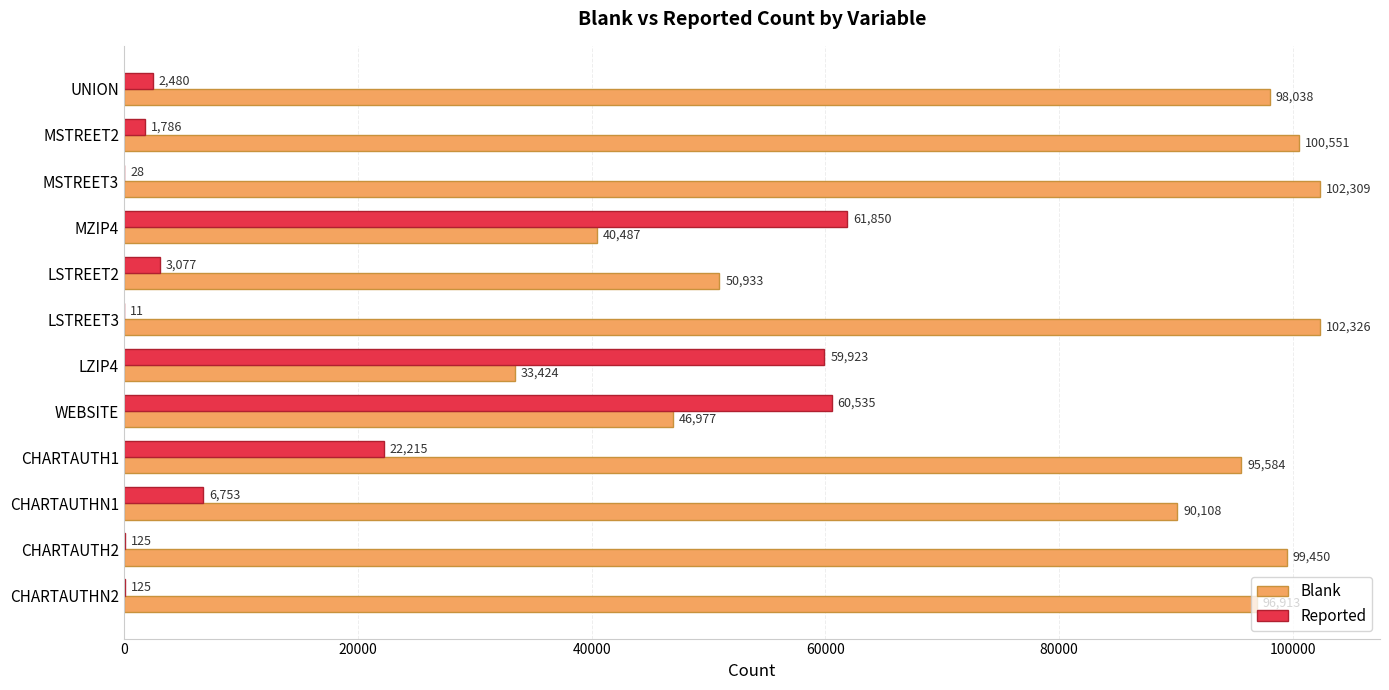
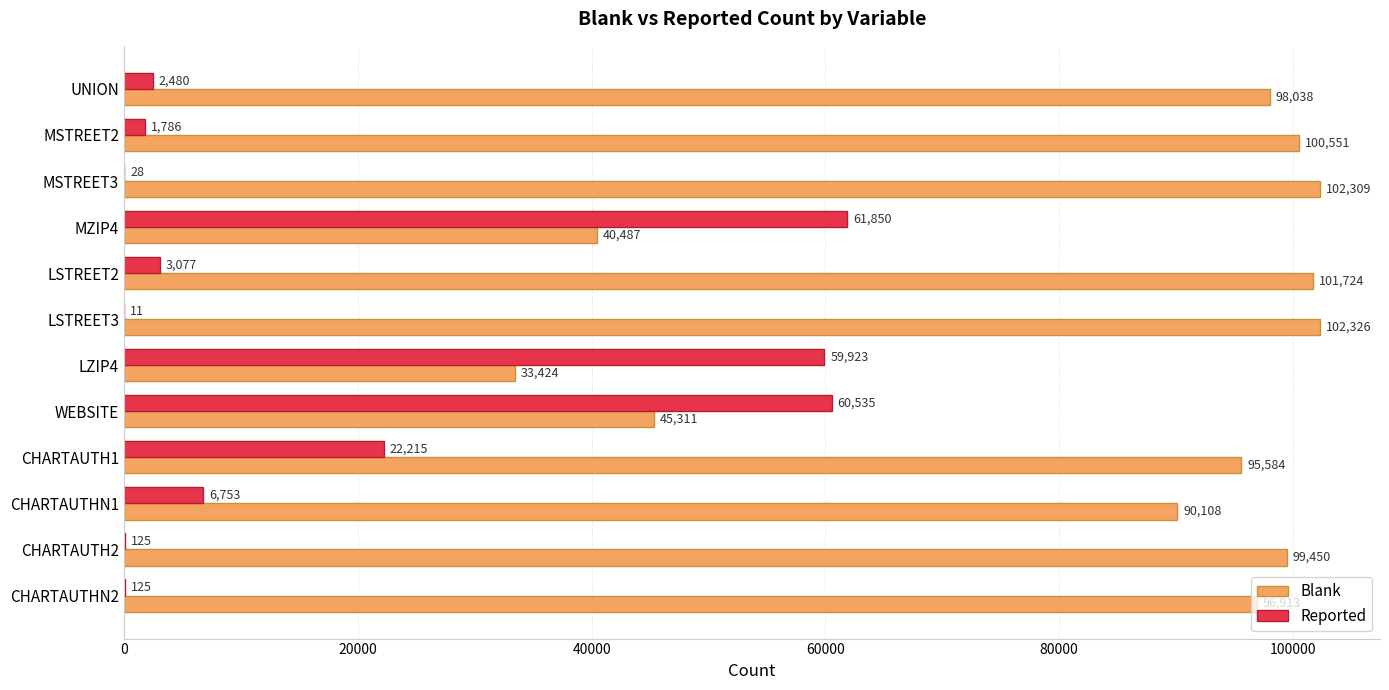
Blank, LSTREET2: 50,933 -> 101,724
Blank, WEBSITE: 46,977 -> 45,311
